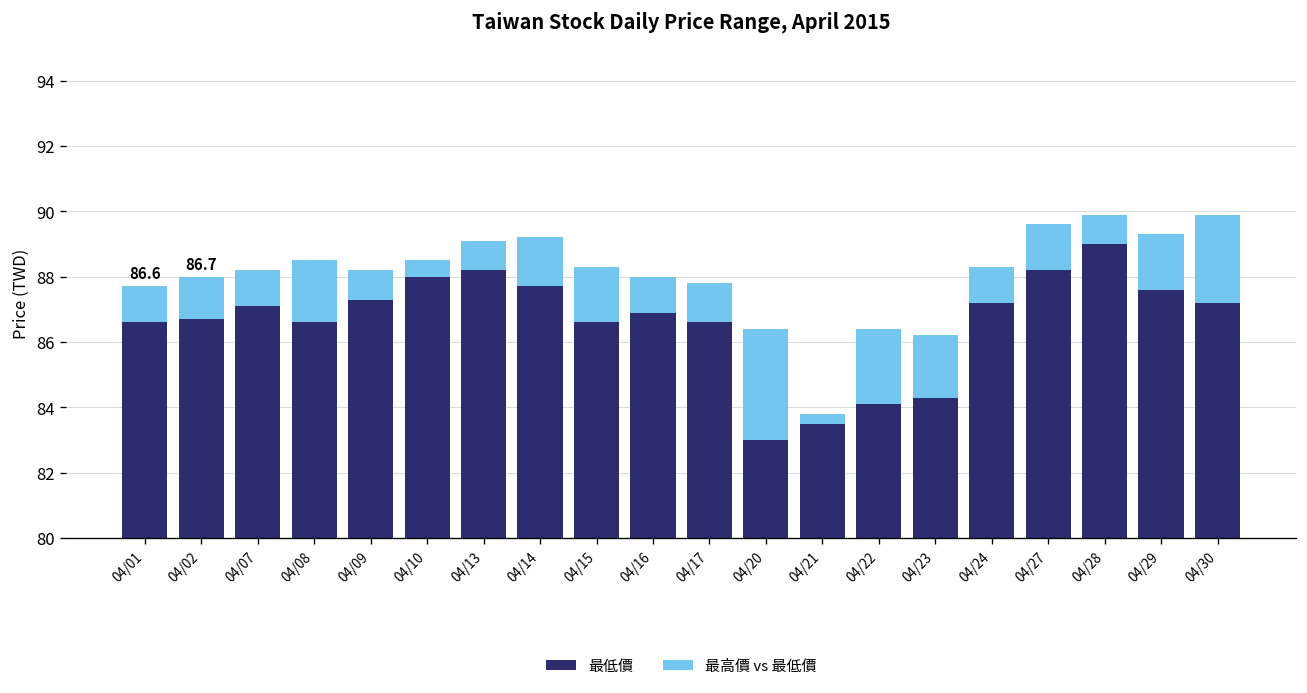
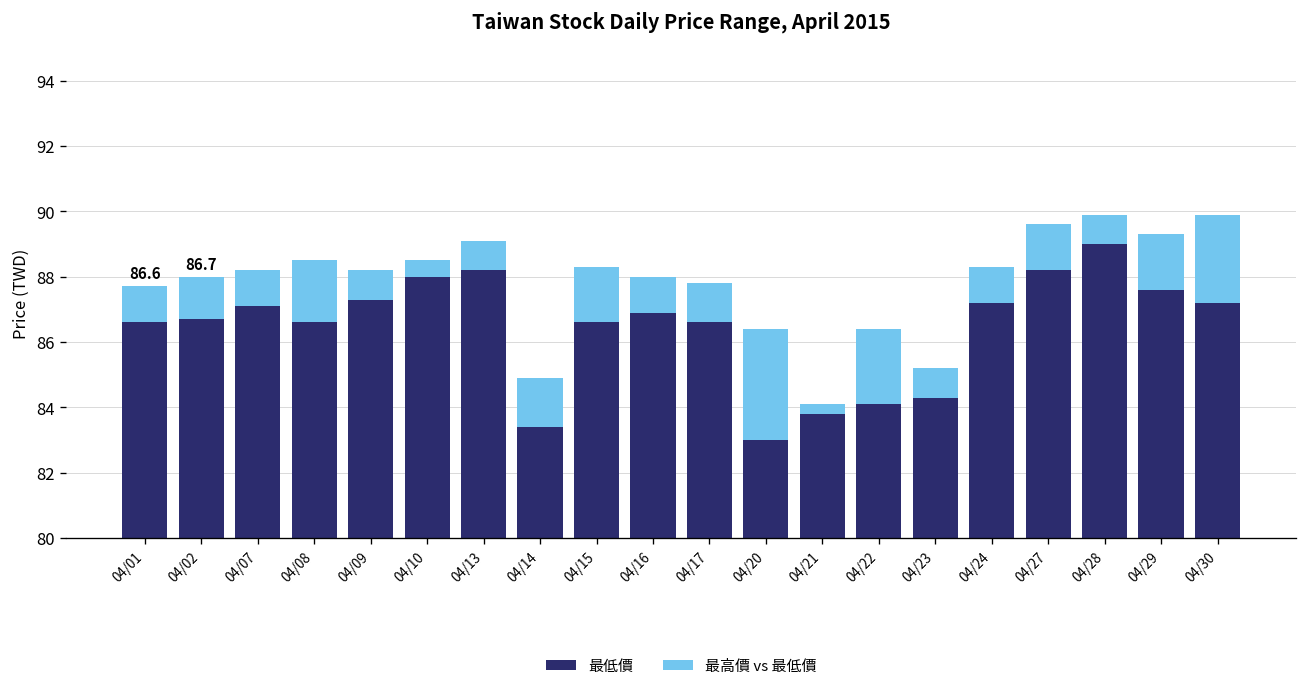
最低價, 04/14: 87.7 -> 83.4
最低價, 04/21: 83.5 -> 83.8
最高價 vs 最低價, 04/23: 1.9 -> 0.9
